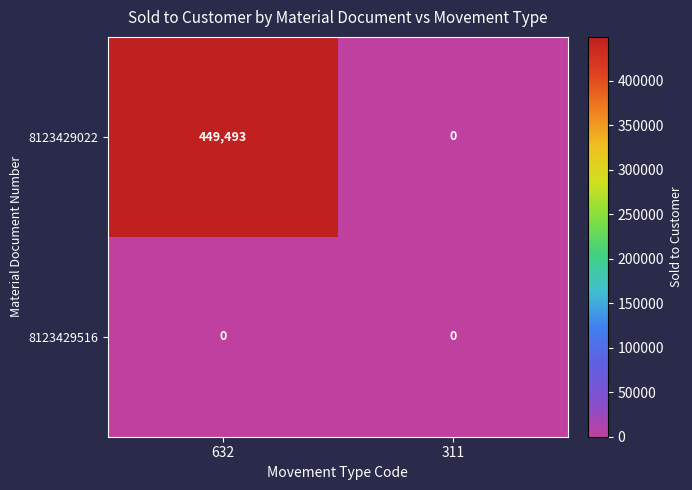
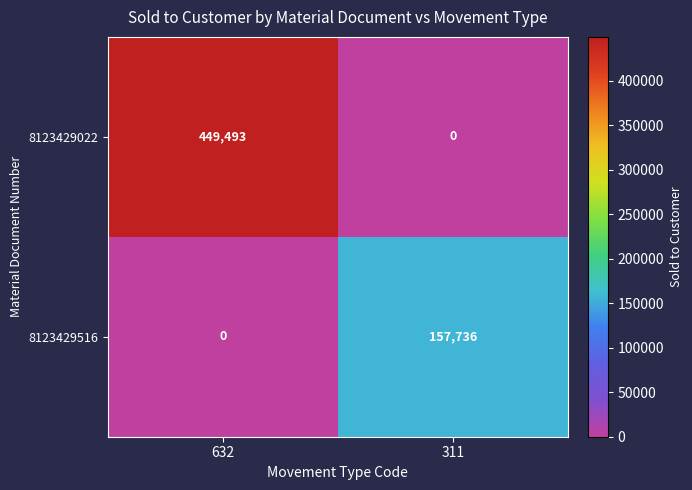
8123429516, 311: 0 -> 157,736
